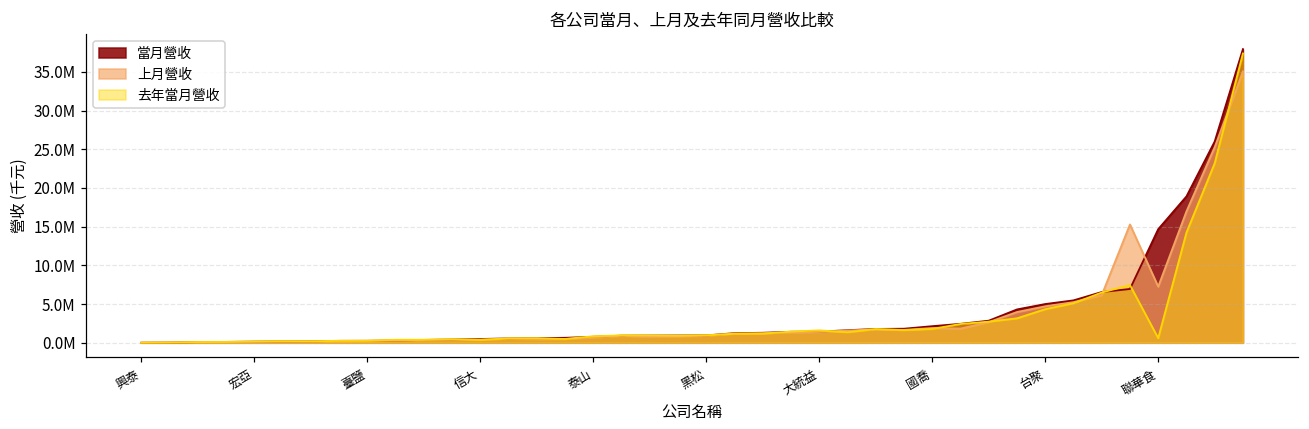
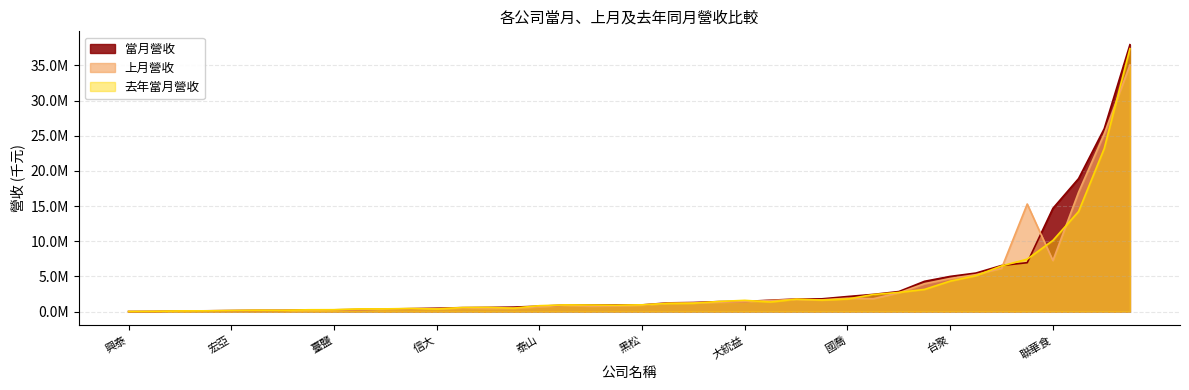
去年當月營收, 聯華食: 1000000 -> 10000000
